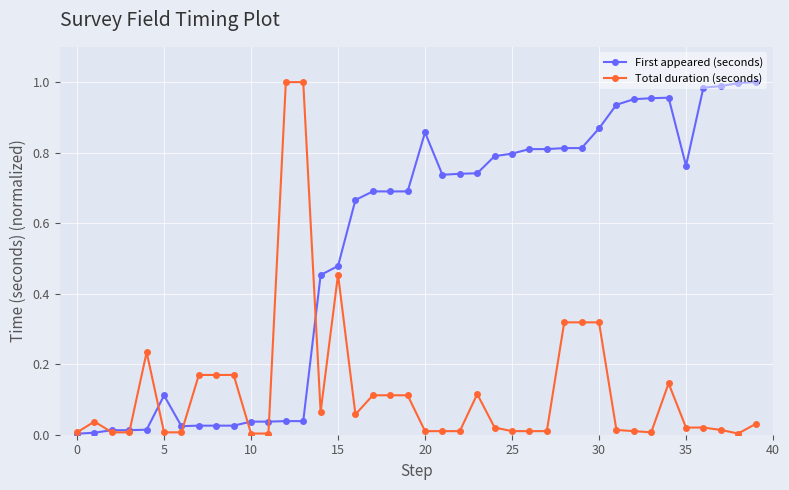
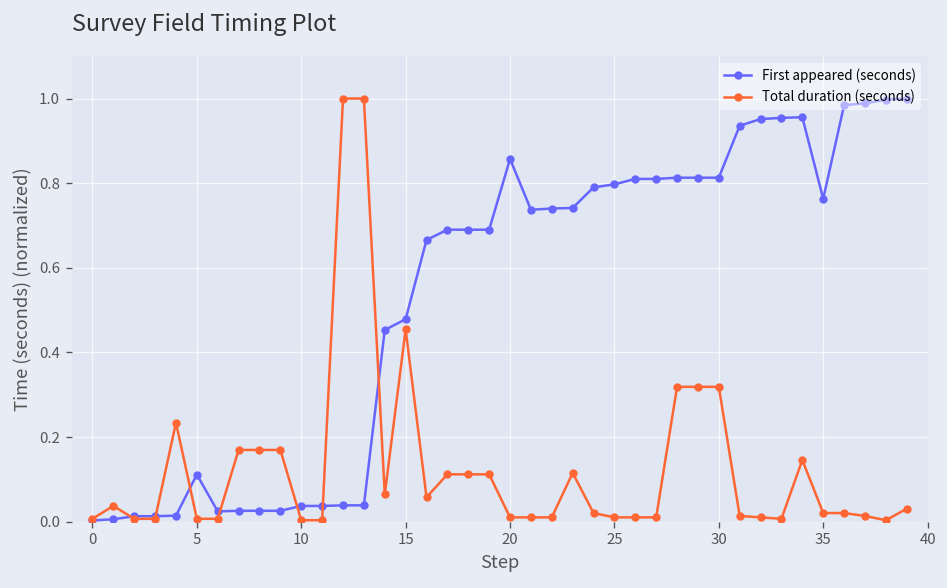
First appeared (seconds), 30: 0.87 -> 0.81
